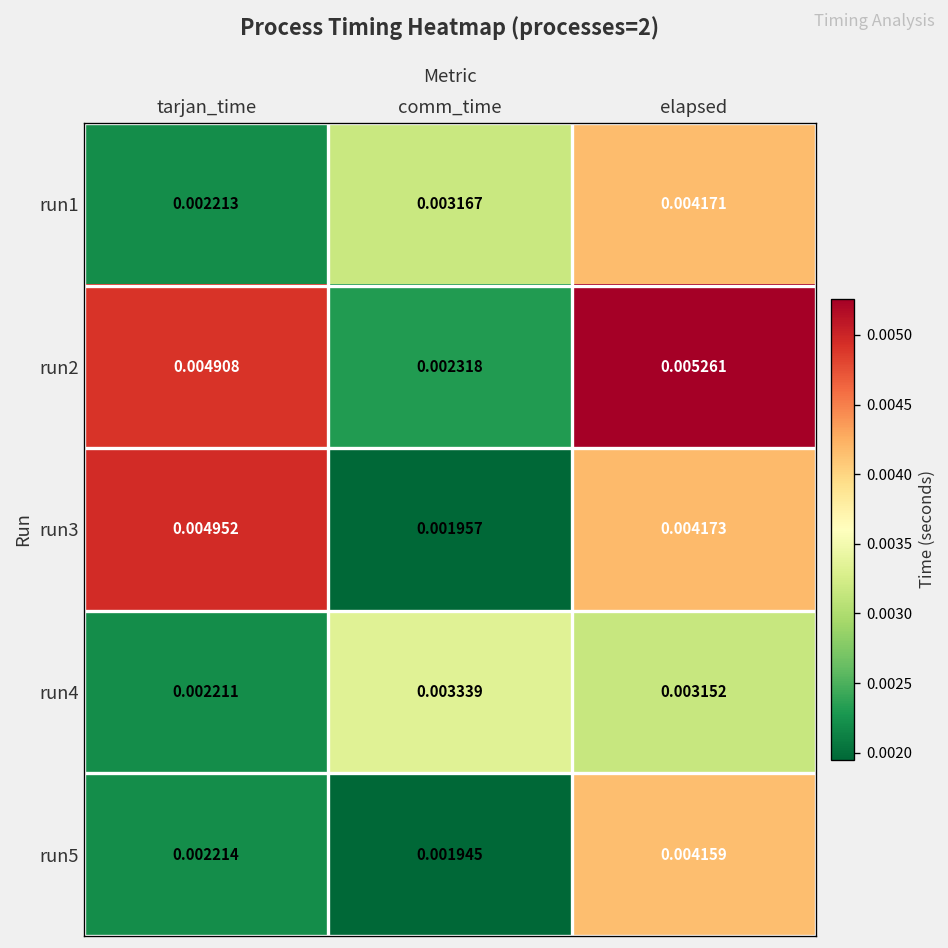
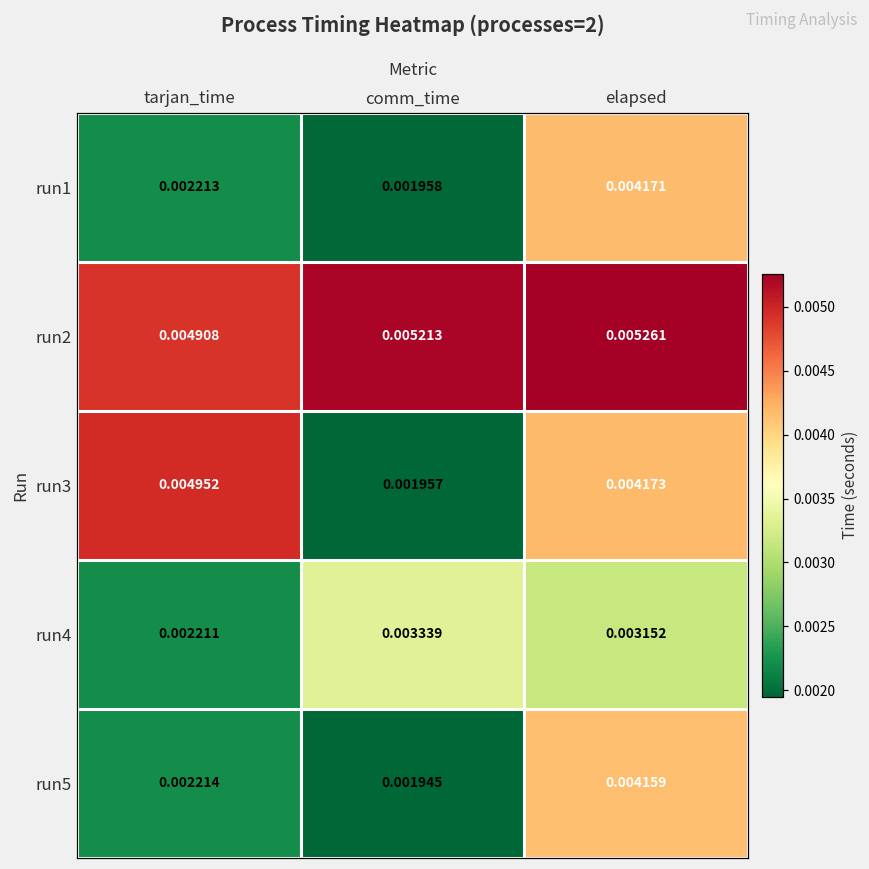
run1, comm_time: 0.003167 -> 0.001958
run2, comm_time: 0.002318 -> 0.005213
